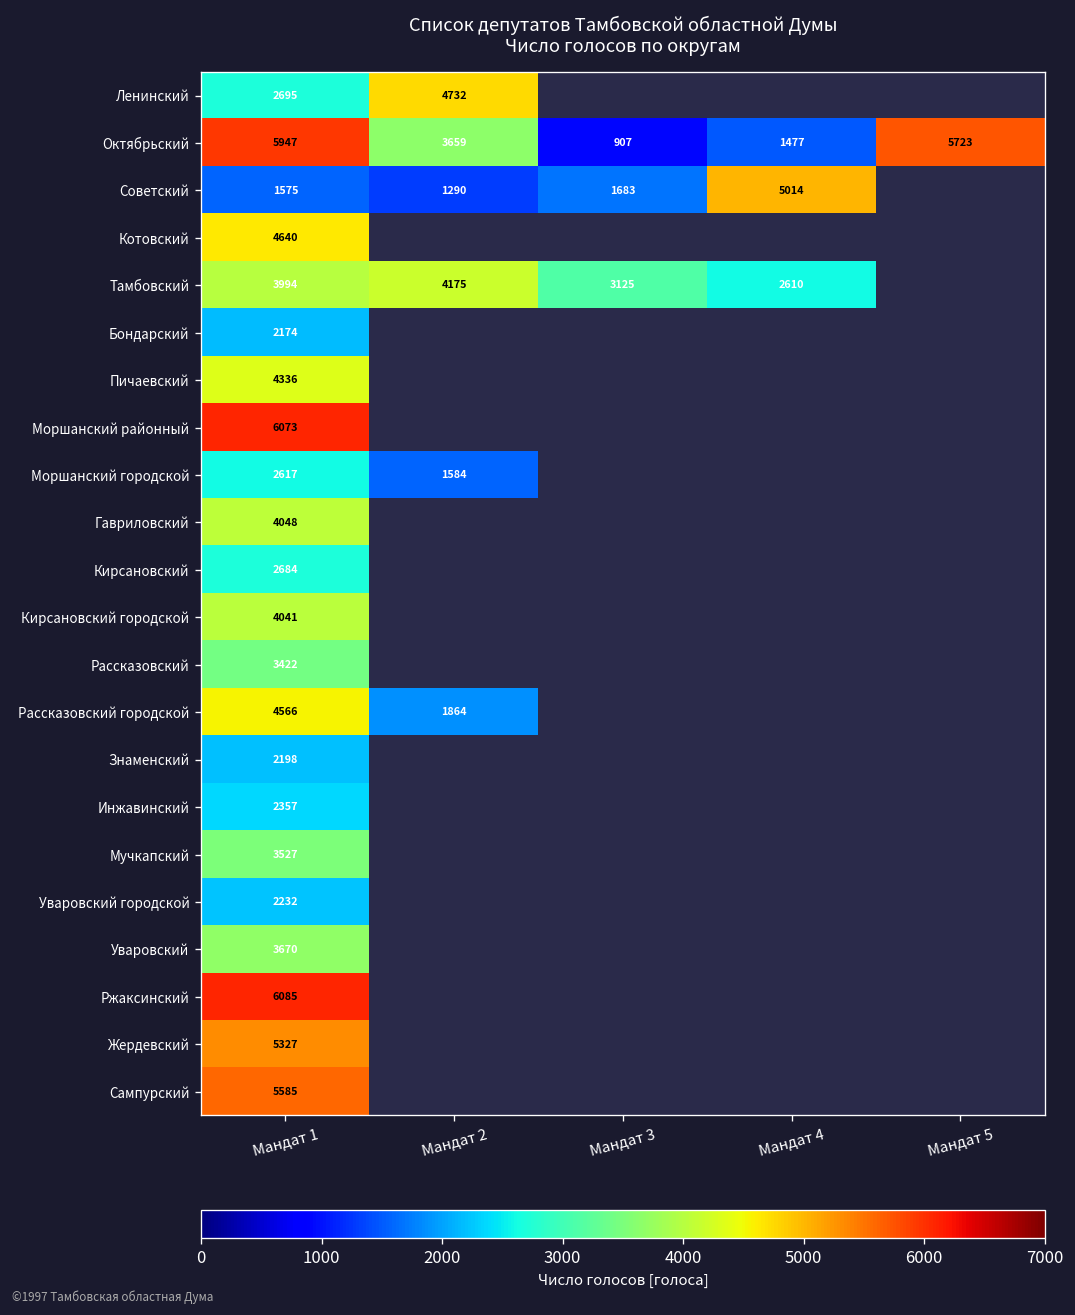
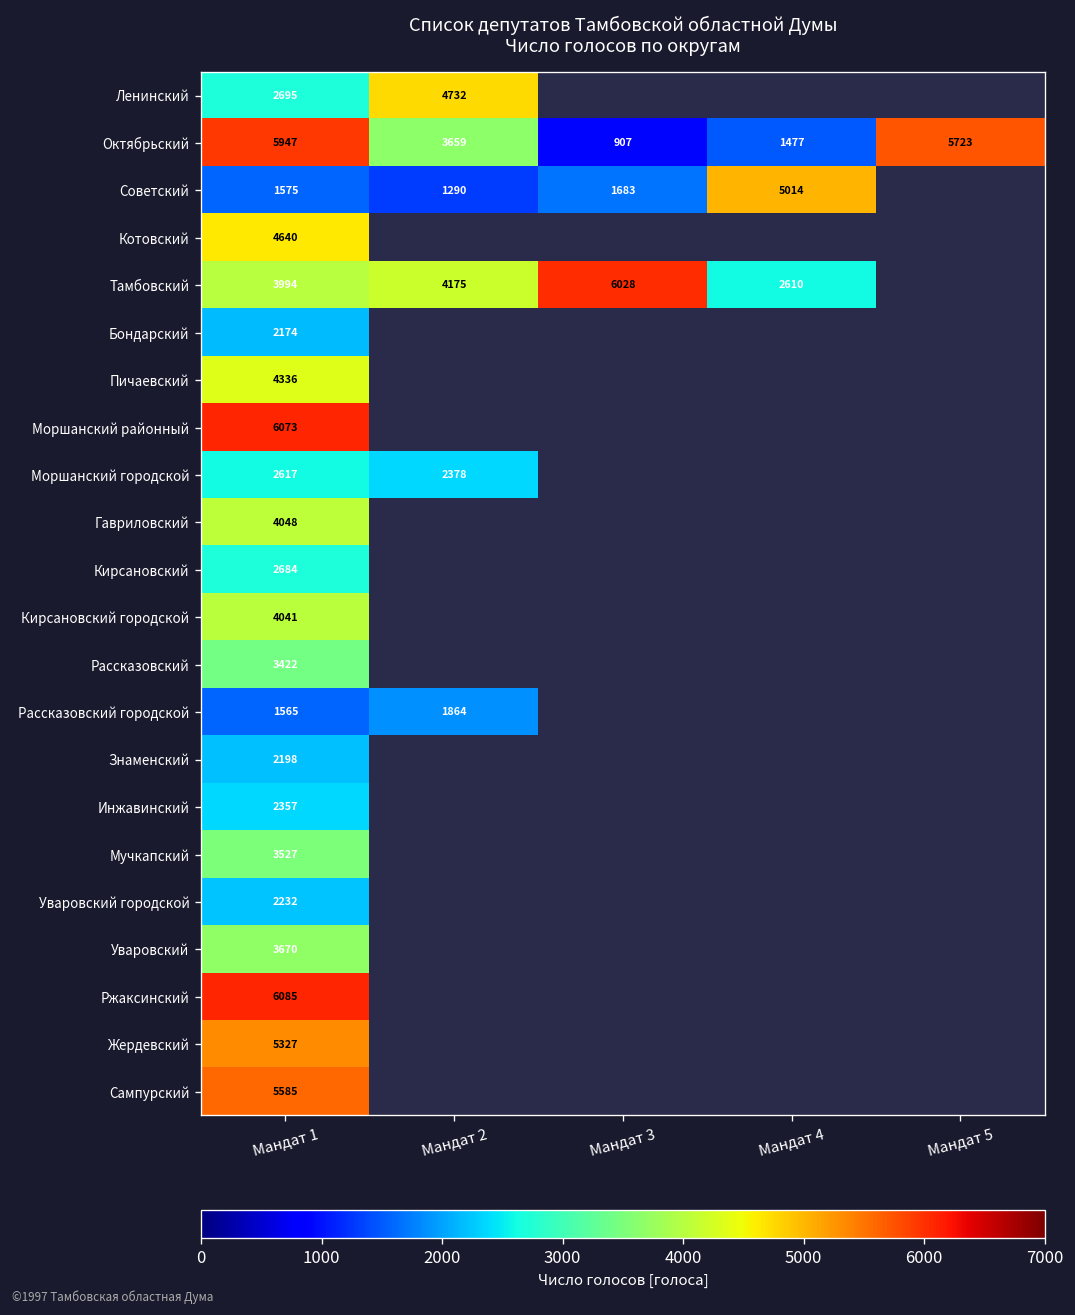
Тамбовский, Мандат 3: 3125 -> 6028
Моршанский городской, Мандат 2: 1584 -> 2378
Рассказовский городской, Мандат 1: 4566 -> 1565
